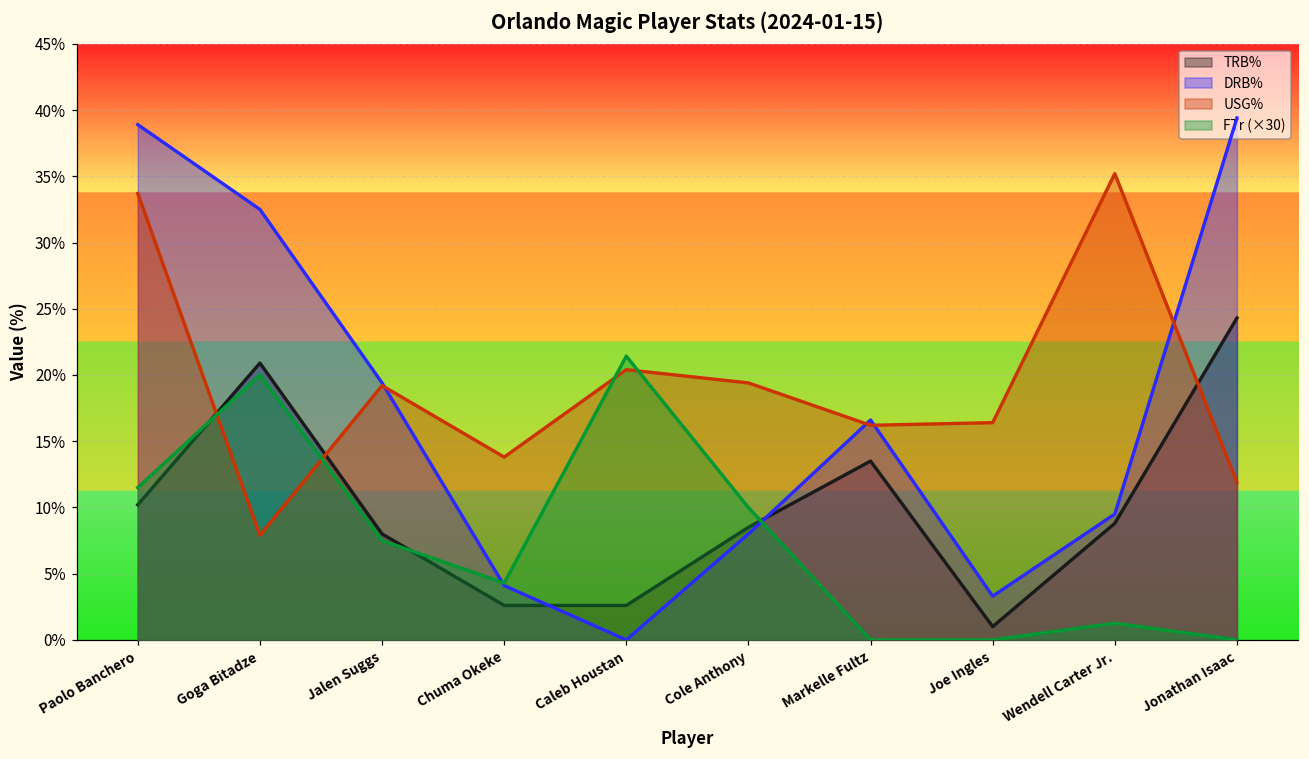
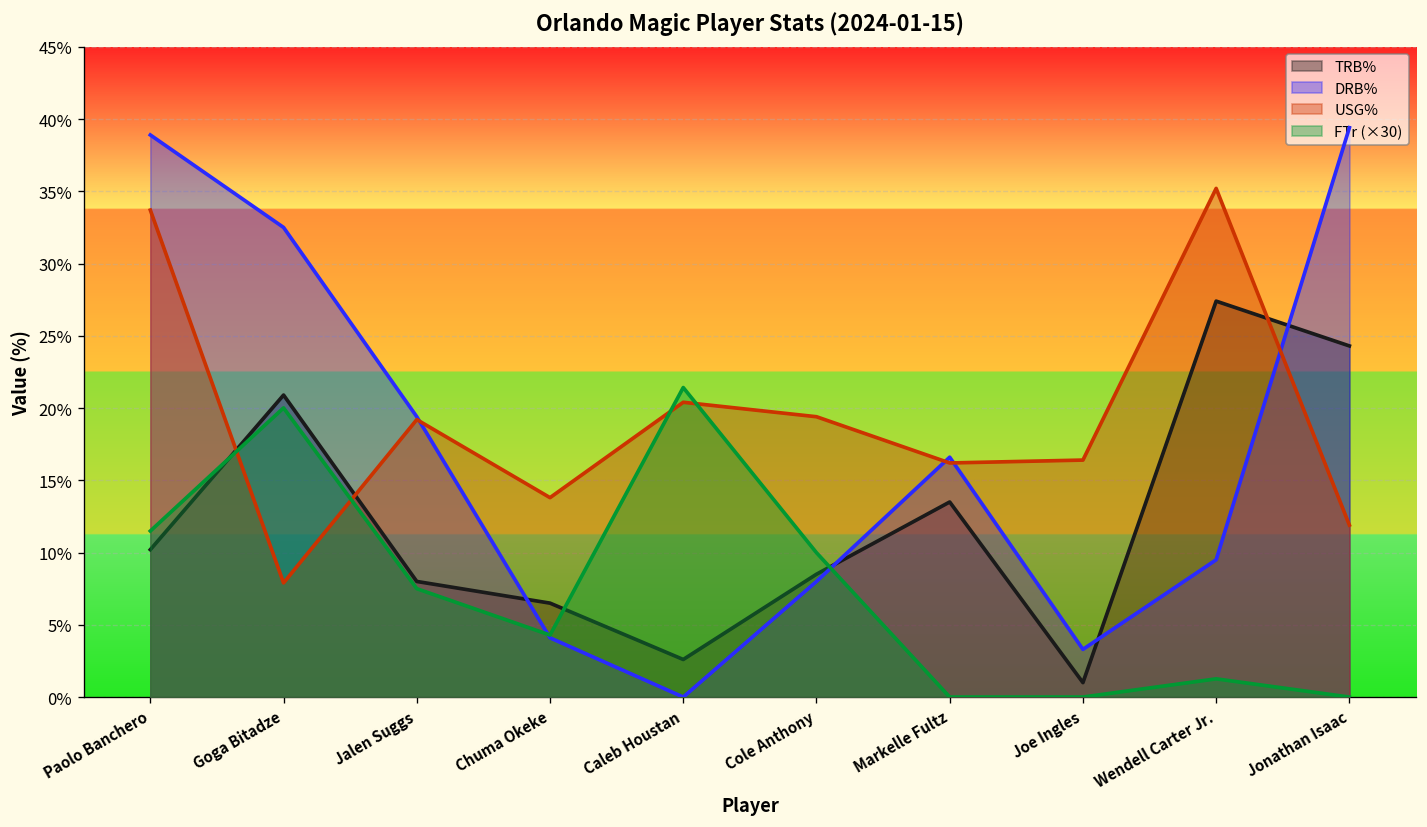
TRB%, Chuma Okeke: 2.6% -> 6.5%
TRB%, Wendell Carter Jr.: 8.8% -> 27.4%
